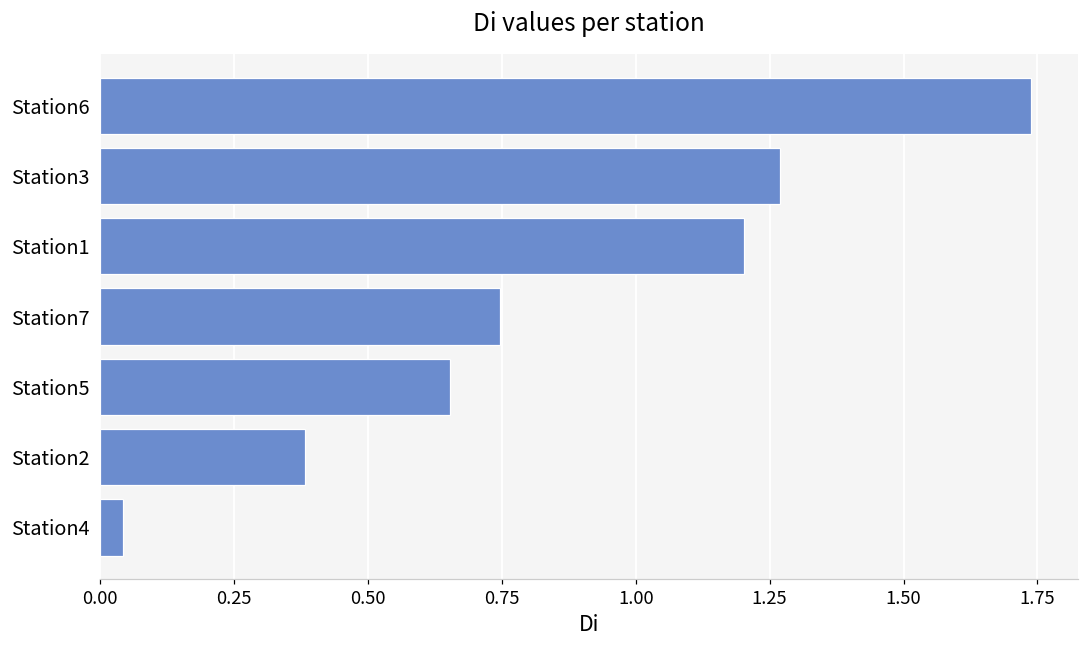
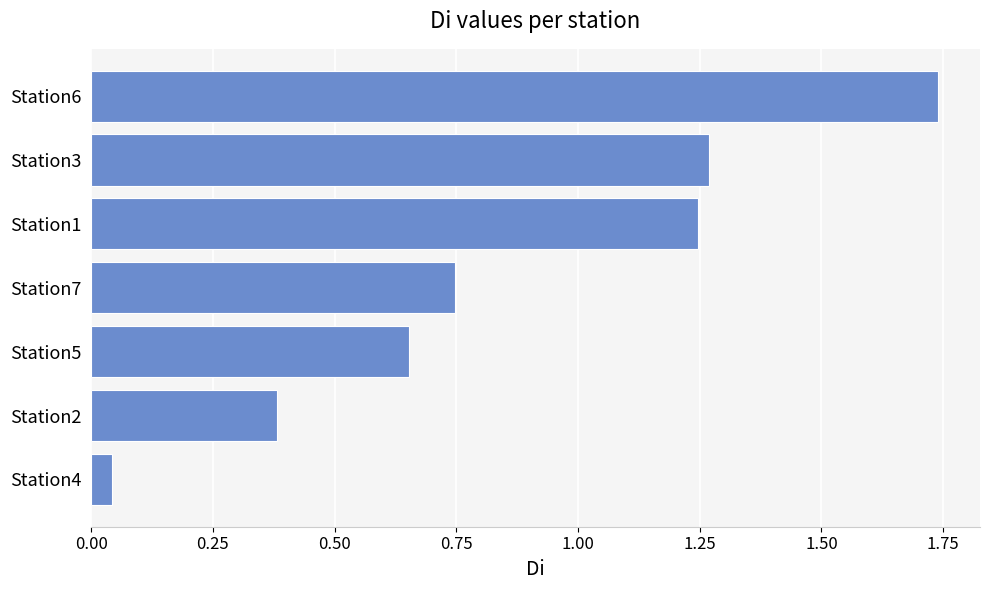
Station1: 1.20 -> 1.25
